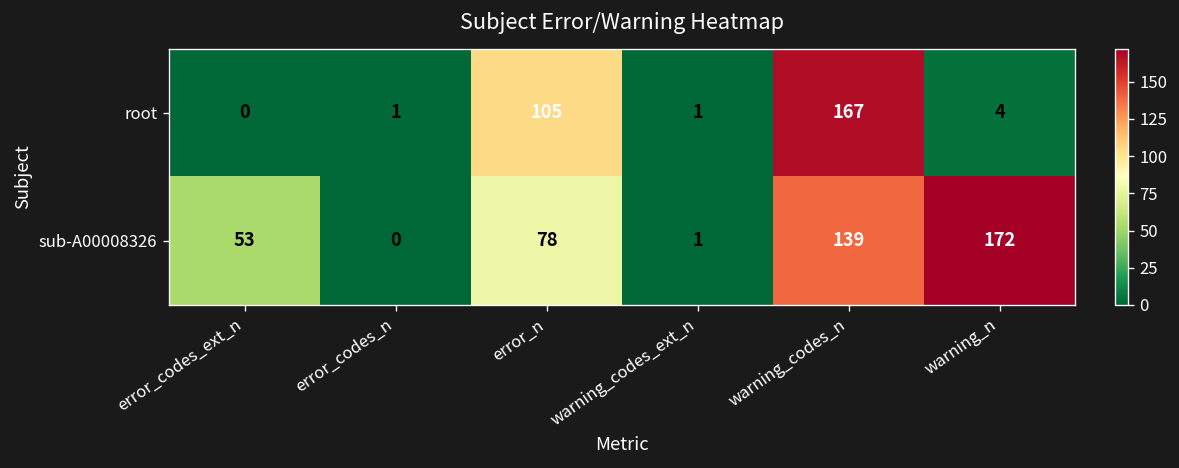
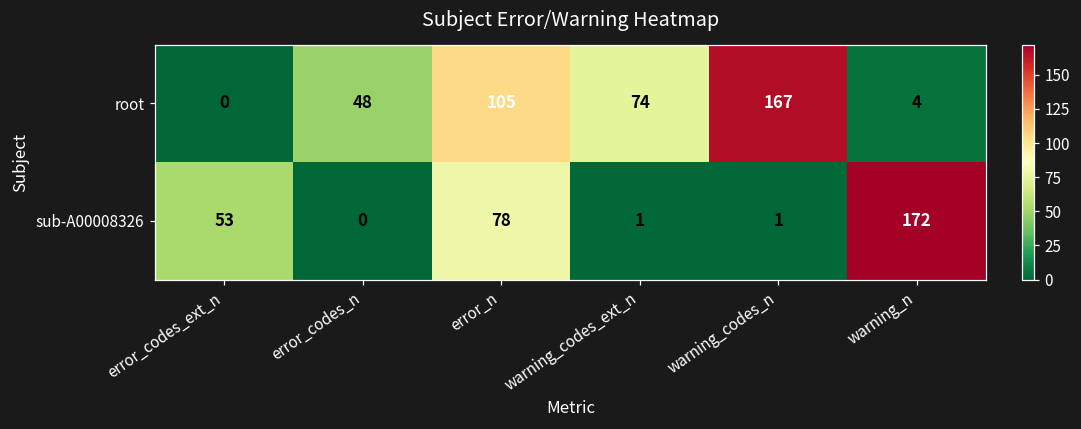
root, error_codes_n: 1 -> 48
root, warning_codes_ext_n: 1 -> 74
sub-A00008326, warning_codes_n: 139 -> 1
